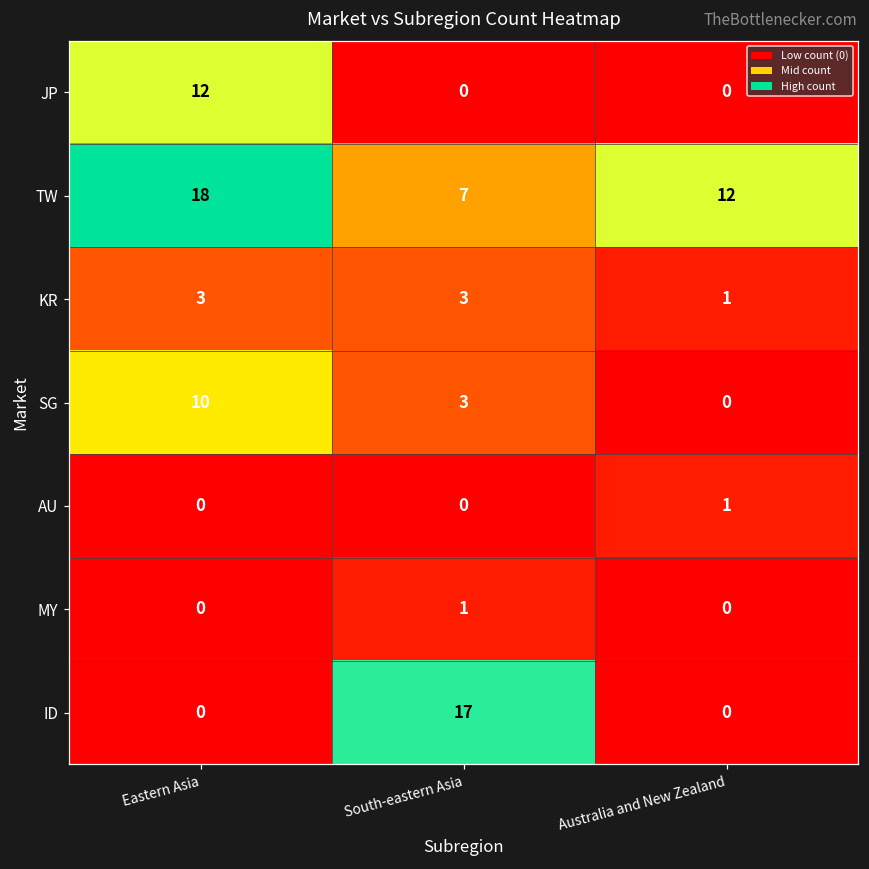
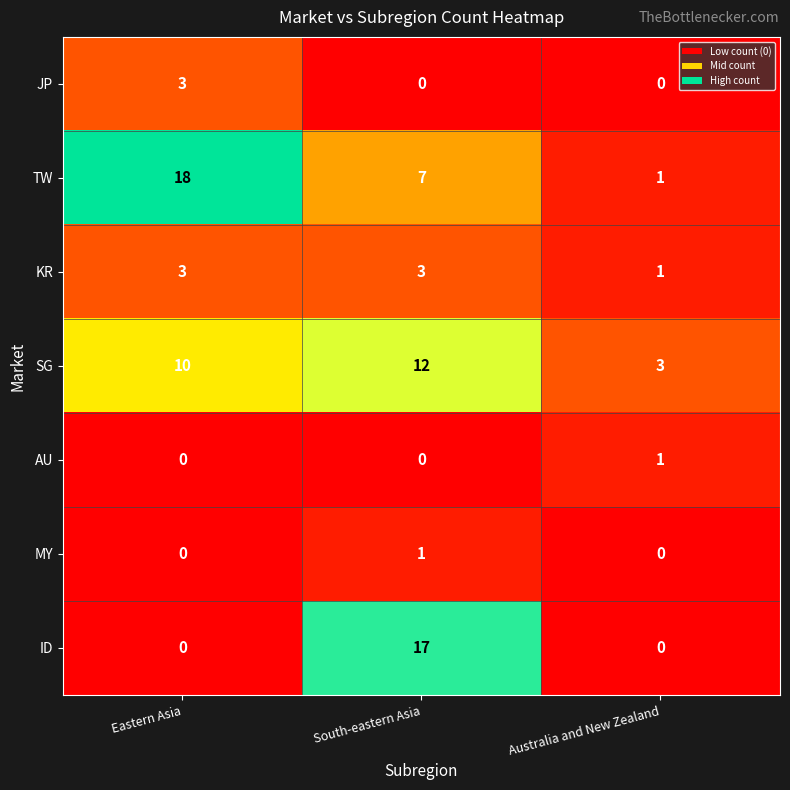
JP, Eastern Asia: 12 -> 3
TW, Australia and New Zealand: 12 -> 1
SG, South-eastern Asia: 3 -> 12
SG, Australia and New Zealand: 0 -> 3
